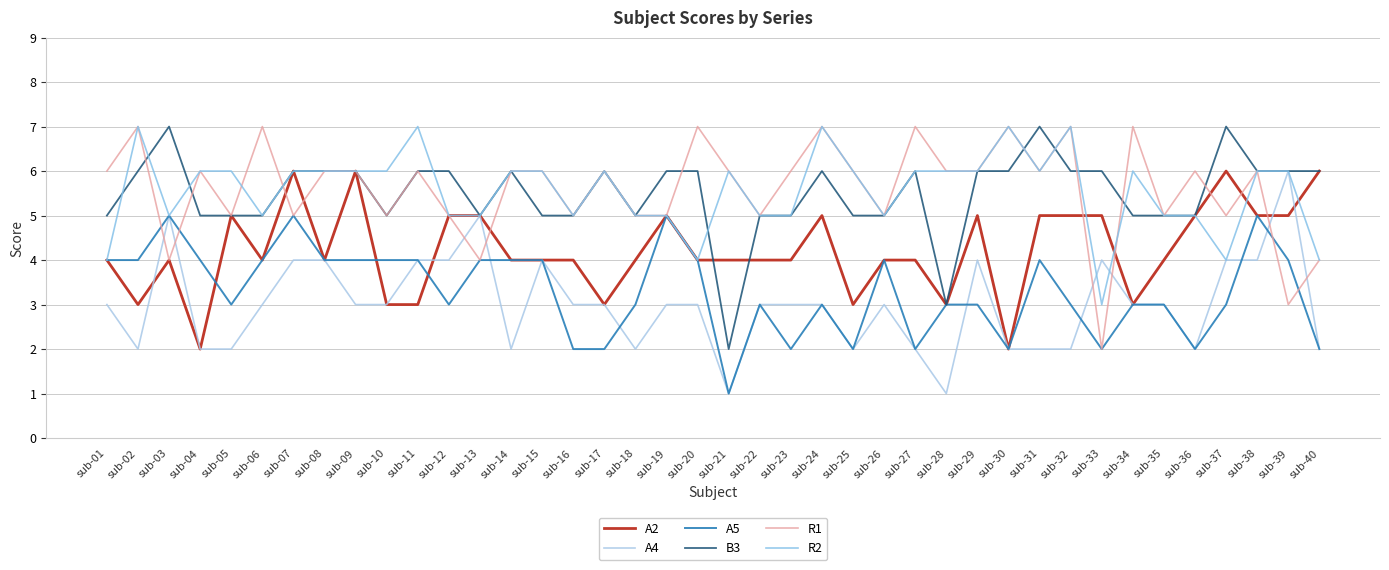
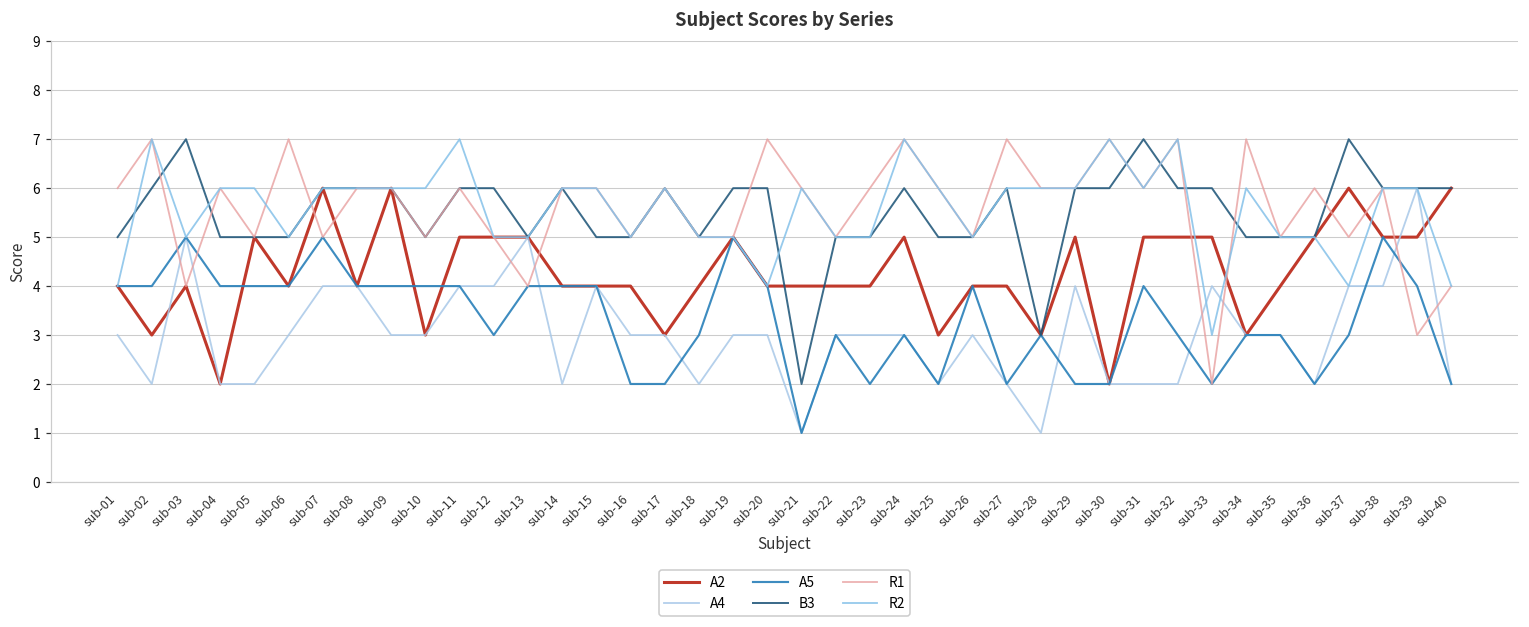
A5, sub-05: 3 -> 4
A2, sub-11: 3 -> 5
A5, sub-29: 3 -> 2
